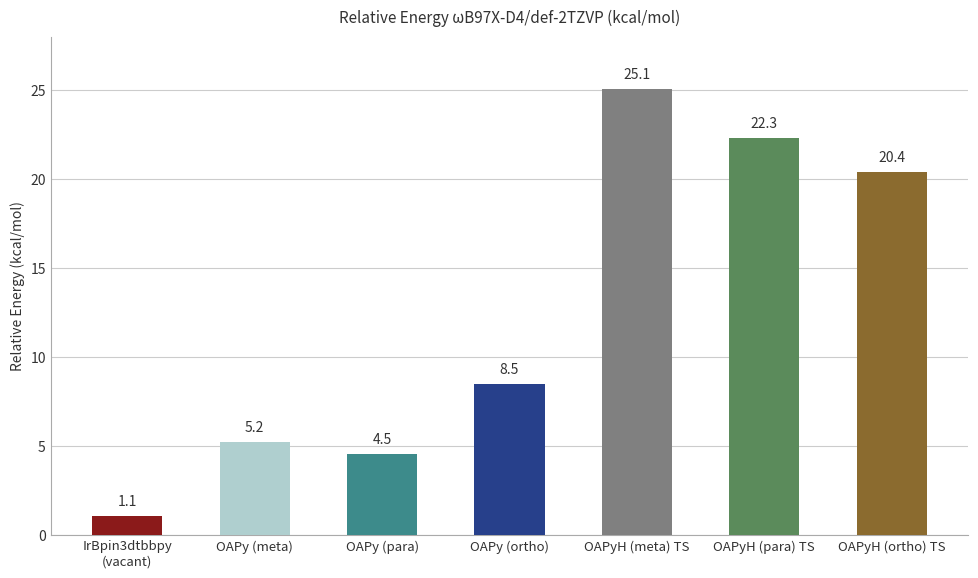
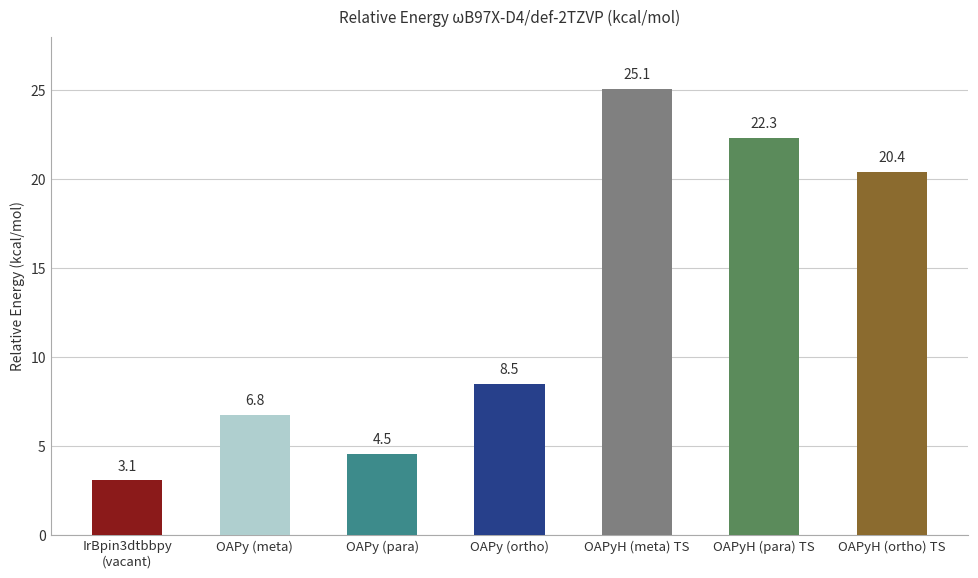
IrBpin3dtbbpy (vacant): 1.1 -> 3.1
OAPy (meta): 5.2 -> 6.8
